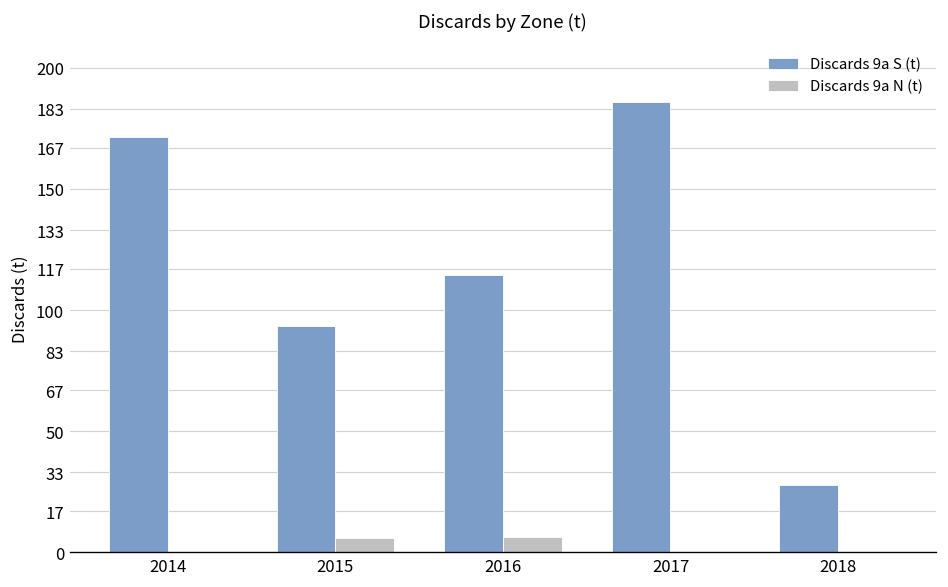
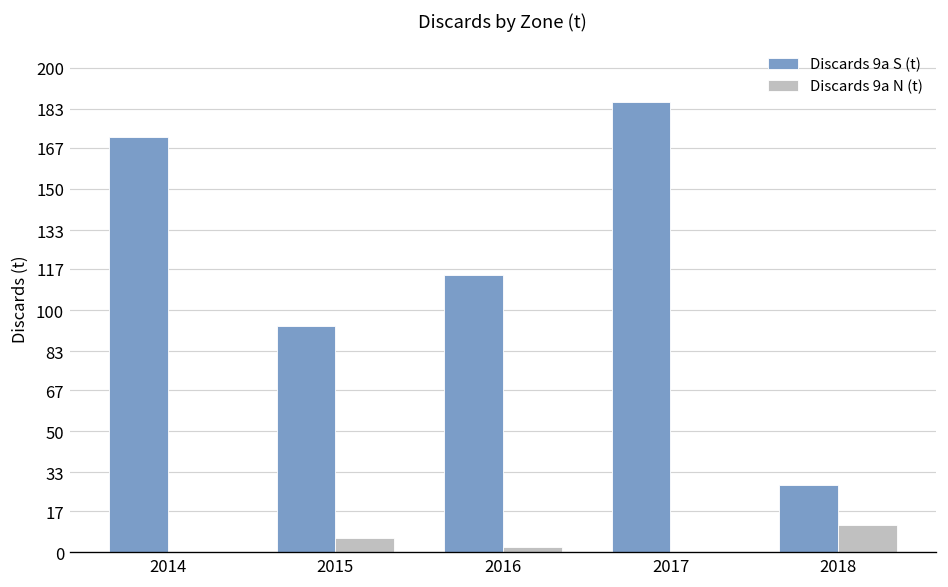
Discards 9a N (t), 2016: 7 -> 2
Discards 9a N (t), 2018: 1 -> 11
